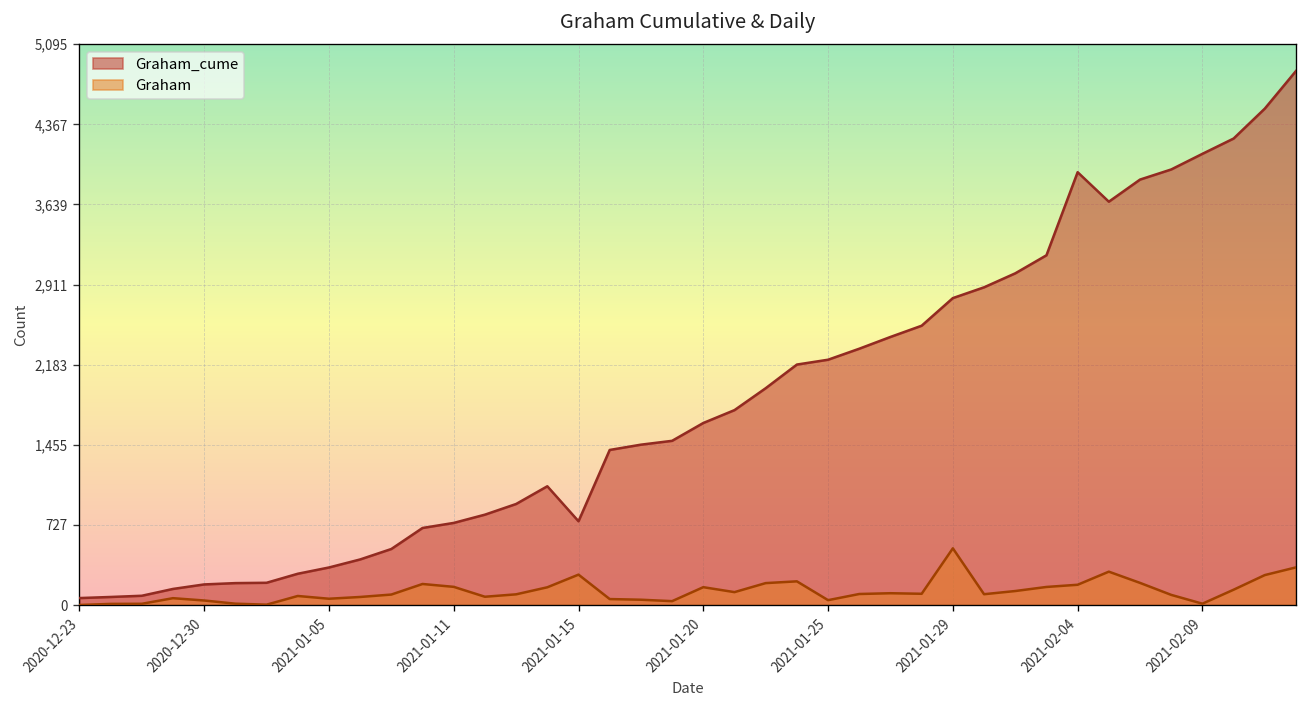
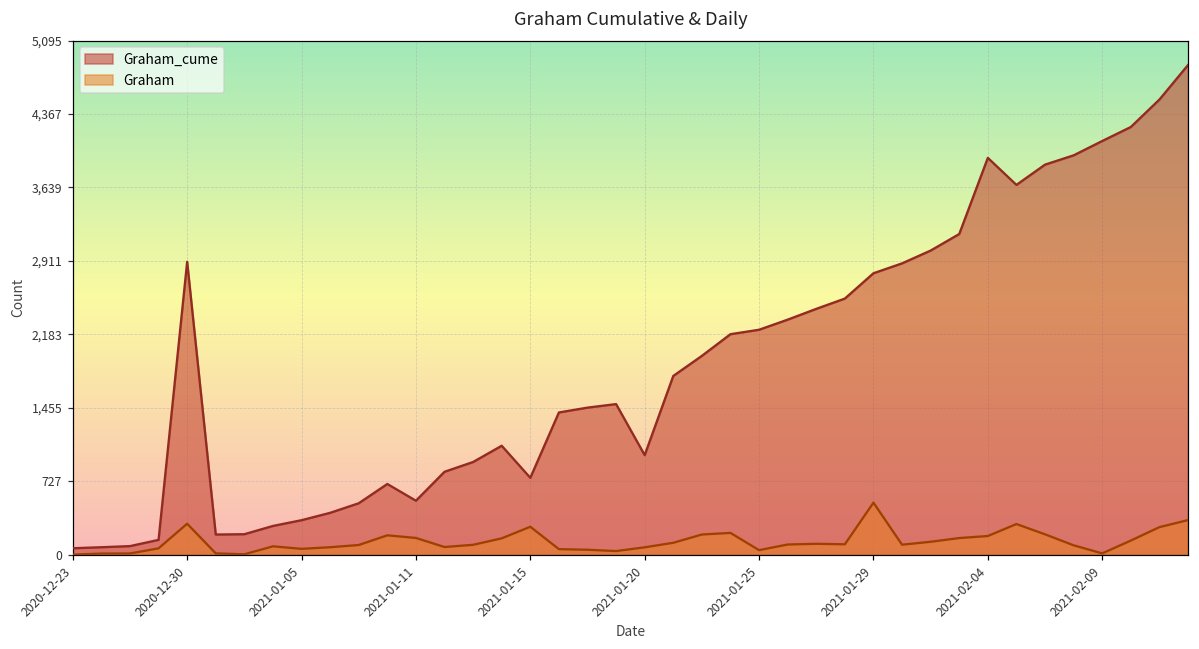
Graham_cume, 2020-12-30: 200 -> 2,900
Graham, 2020-12-30: 0 -> 300
Graham_cume, 2021-01-11: 700 -> 500
Graham_cume, 2021-01-20: 1,700 -> 1,000
Graham, 2021-01-20: 200 -> 100
